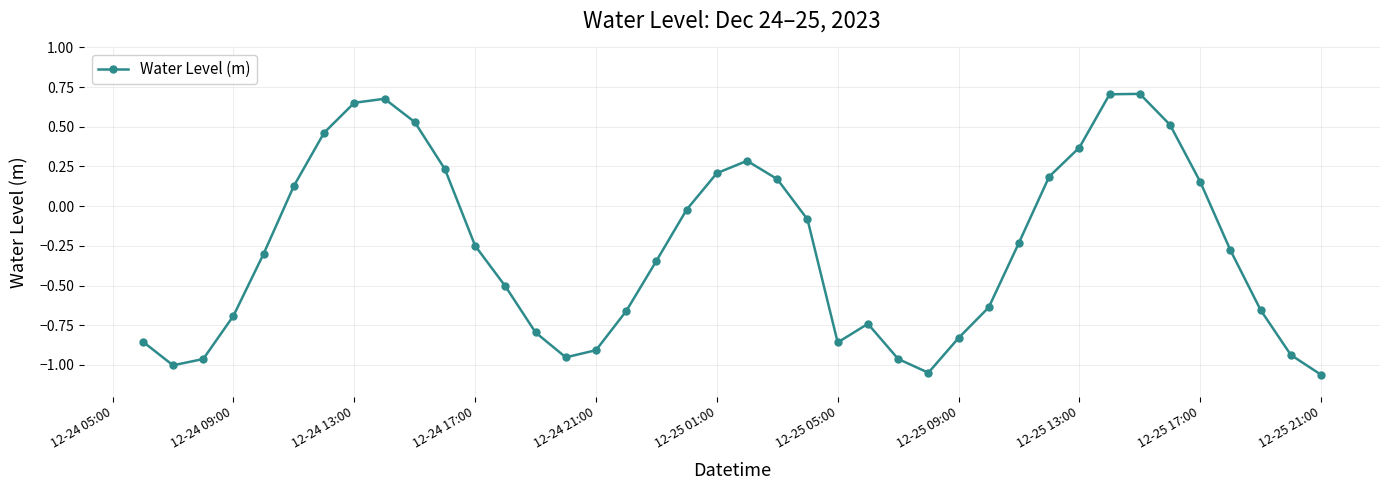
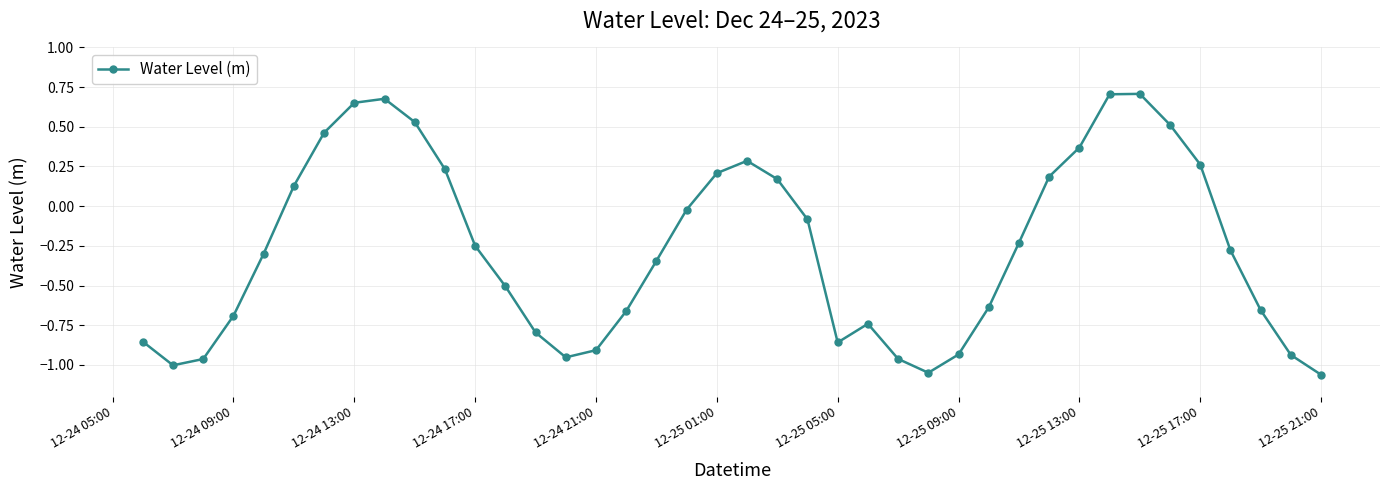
12-25 09:00: -0.83 -> -0.93
12-25 17:00: 0.15 -> 0.26
